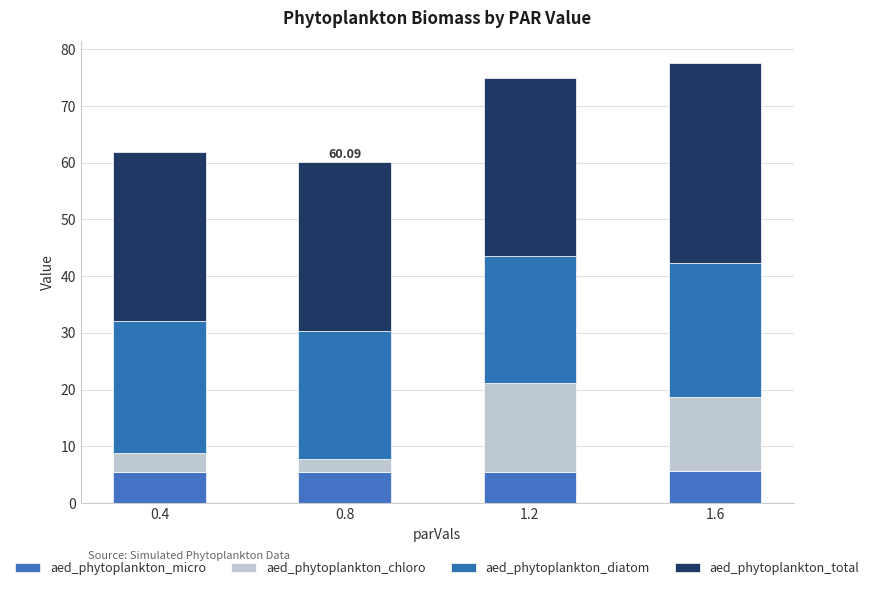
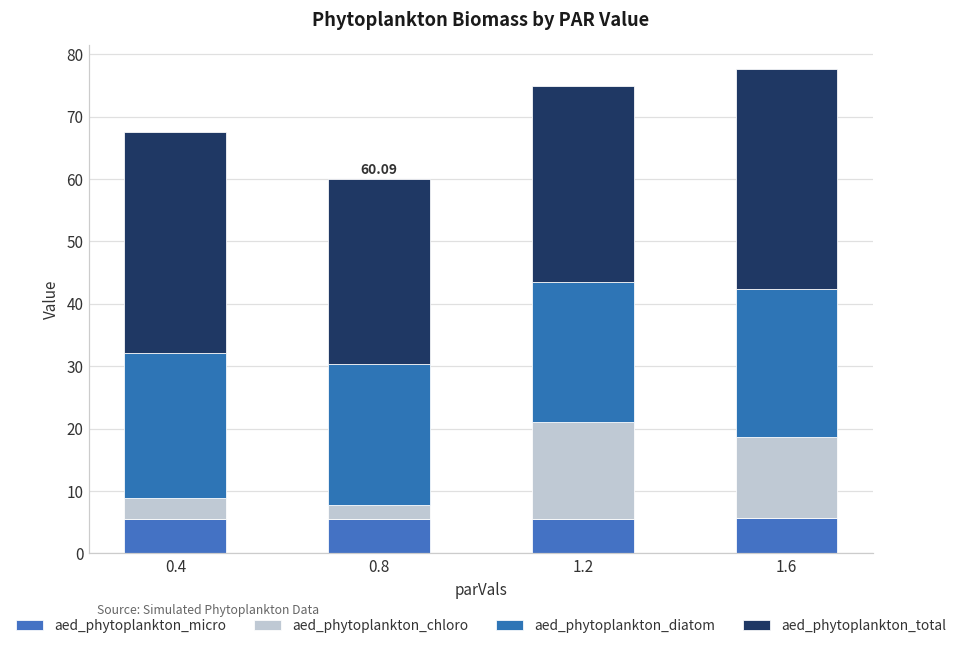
aed_phytoplankton_total, 0.4: 30 -> 35
